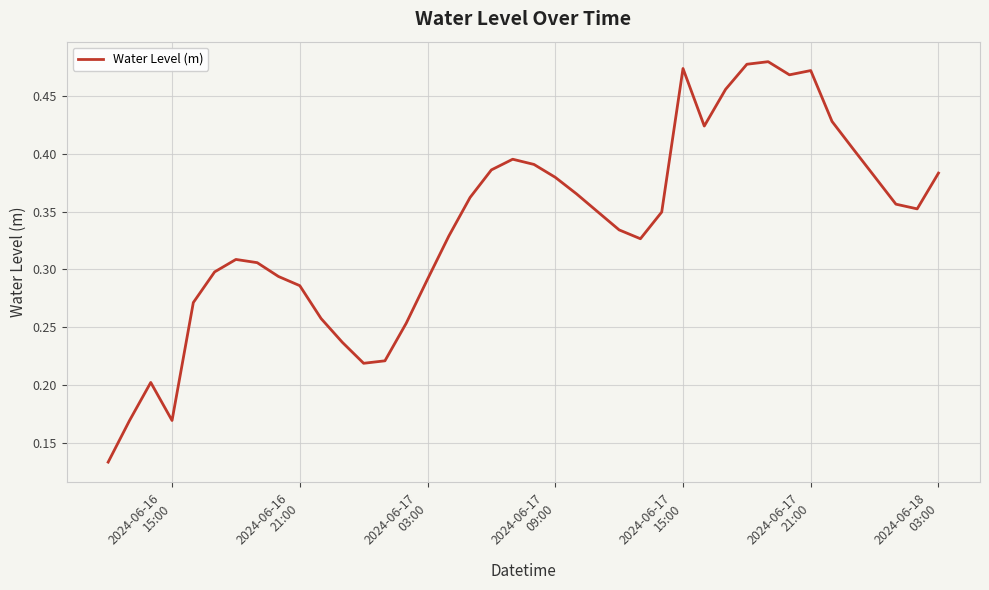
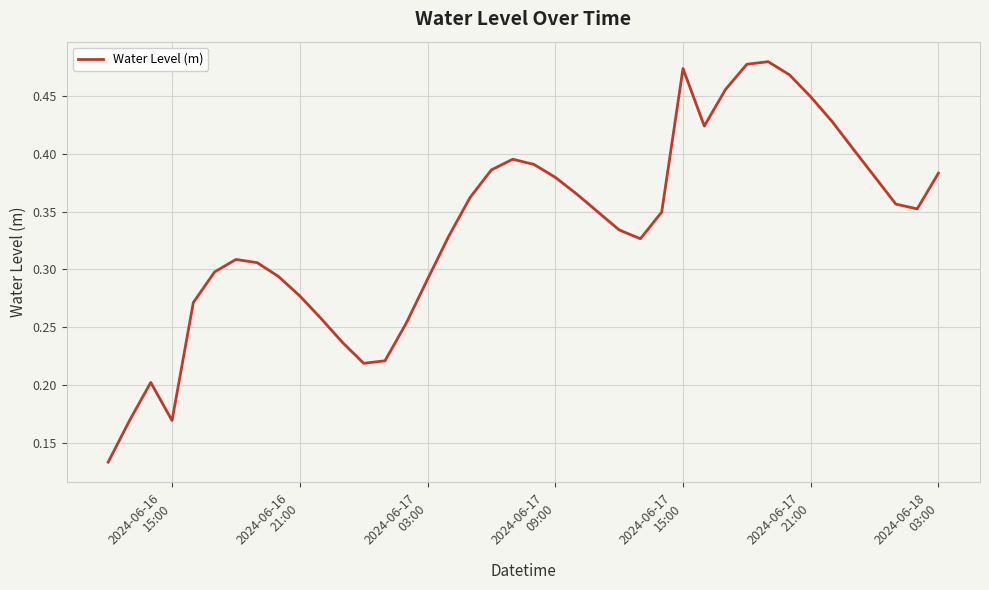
2024-06-16 21:00: 0.286 -> 0.277
2024-06-17 21:00: 0.472 -> 0.449
